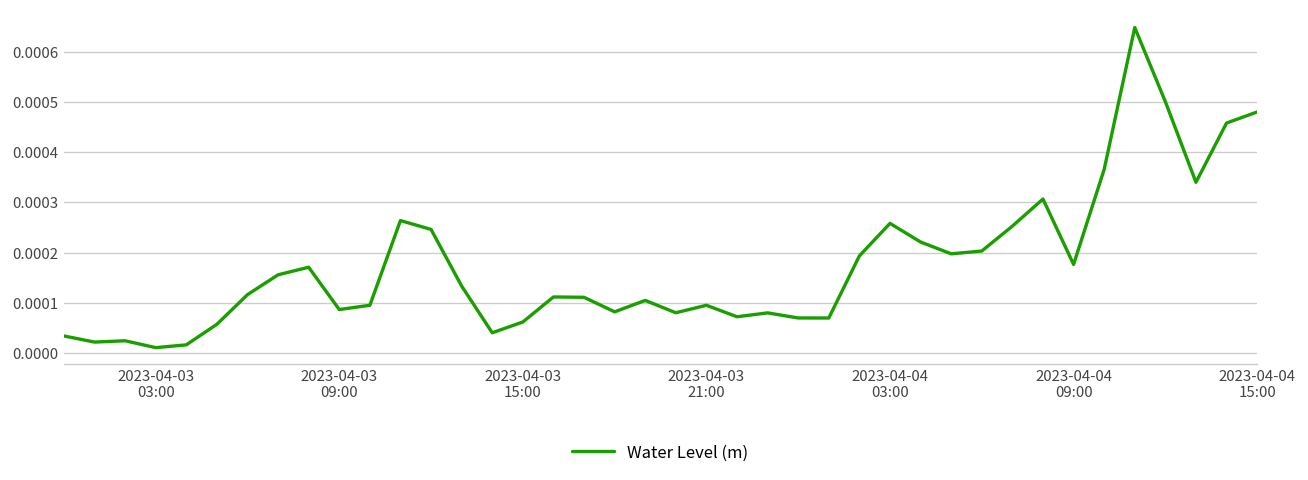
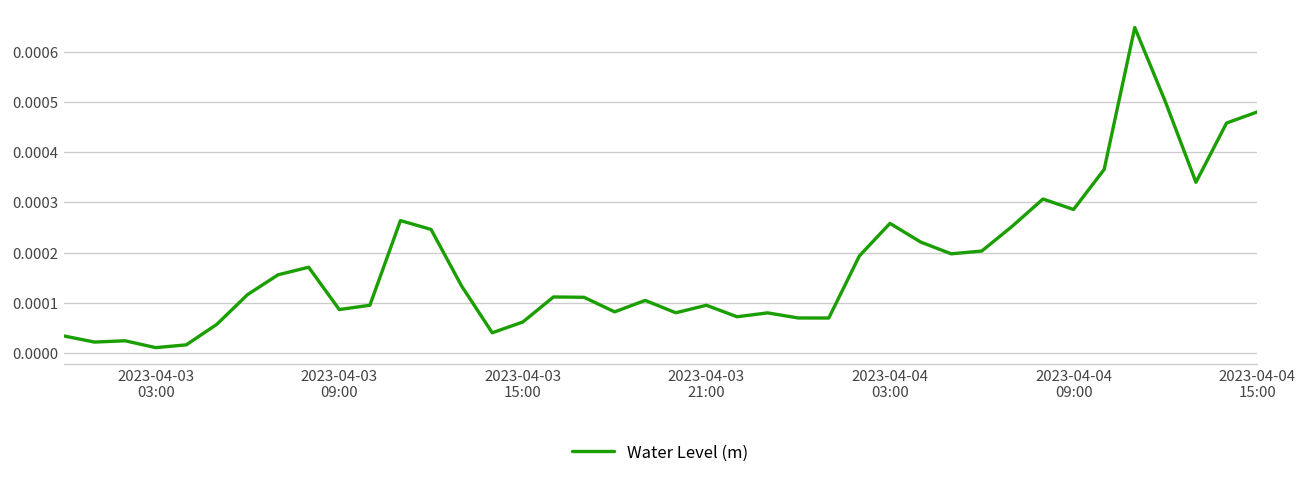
2023-04-04 09:00: 0.00018 -> 0.00029
